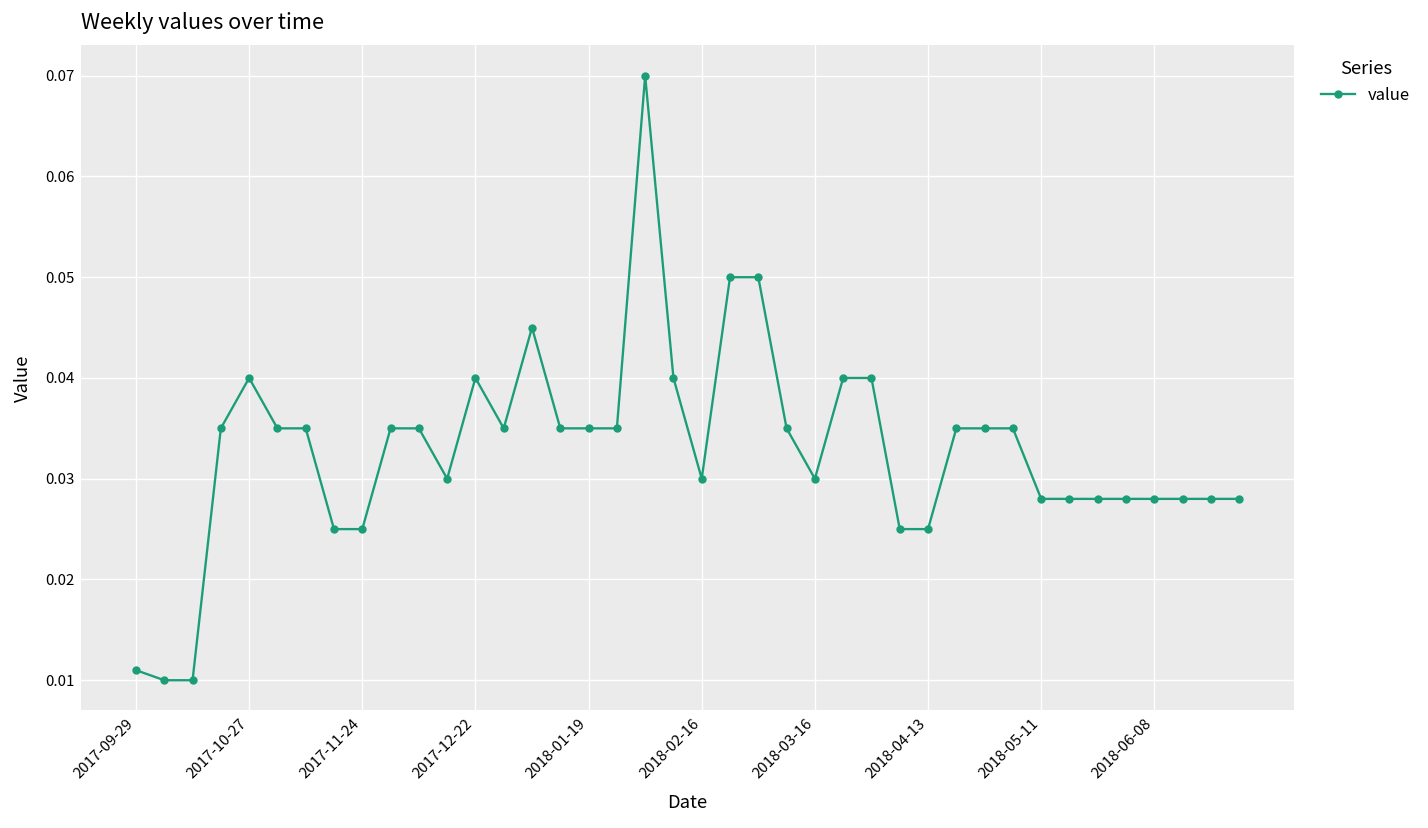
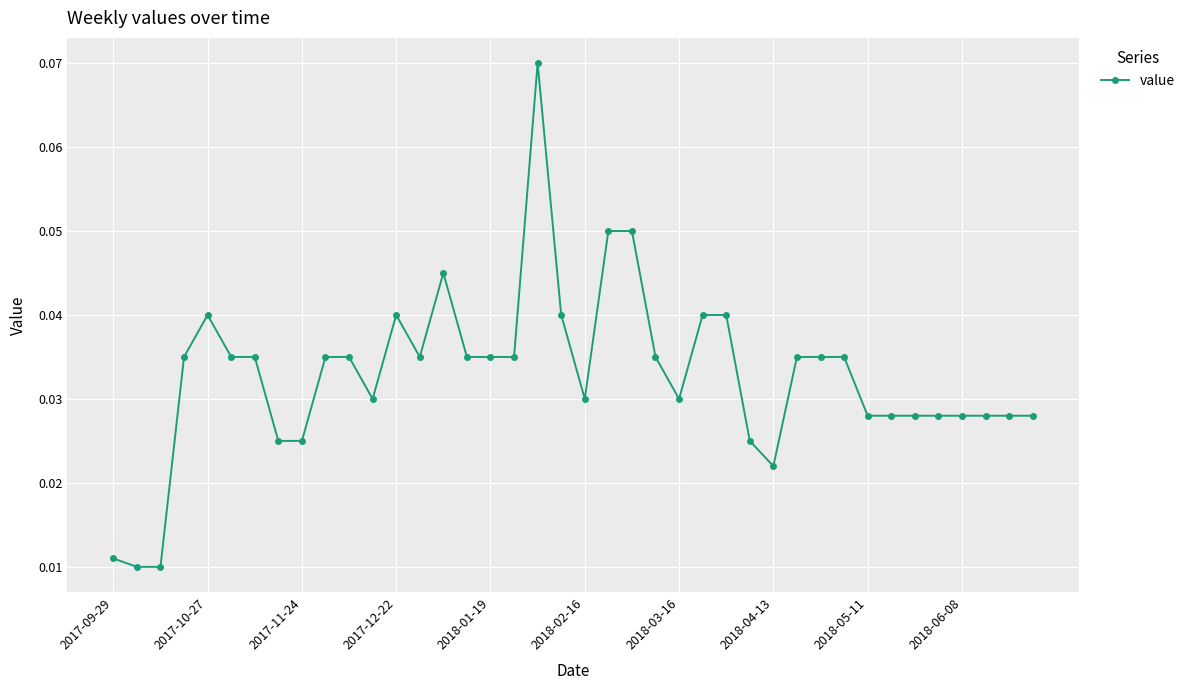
2018-04-13: 0.025 -> 0.022
